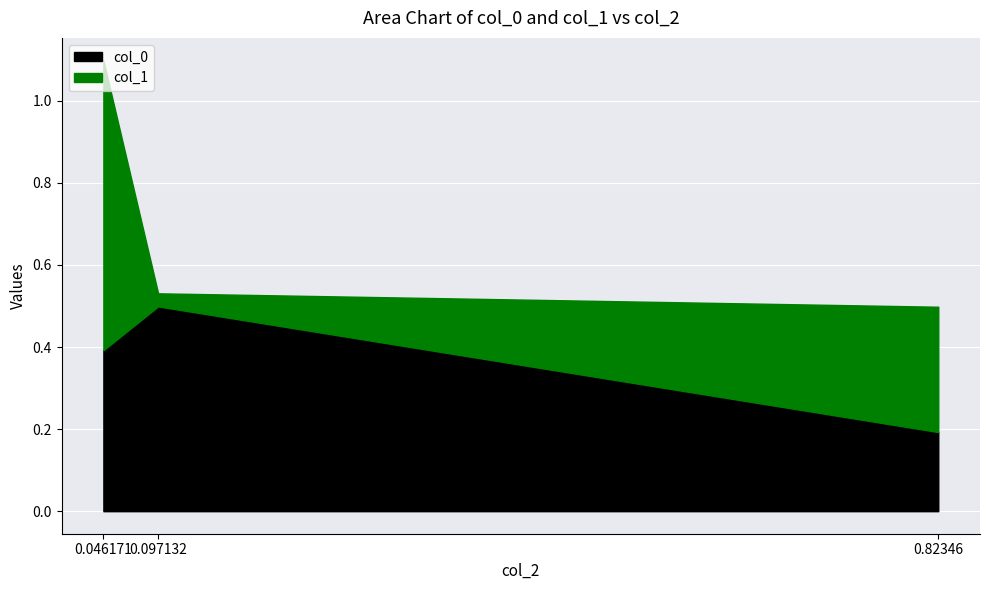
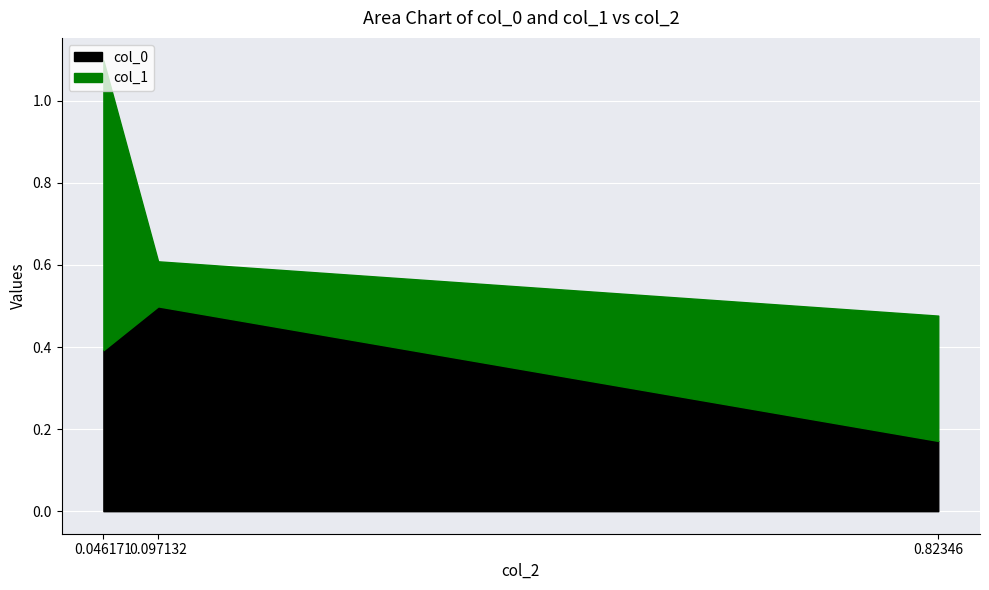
col_1, 0.097132: 0.03 -> 0.11
col_0, 0.82346: 0.19 -> 0.17
